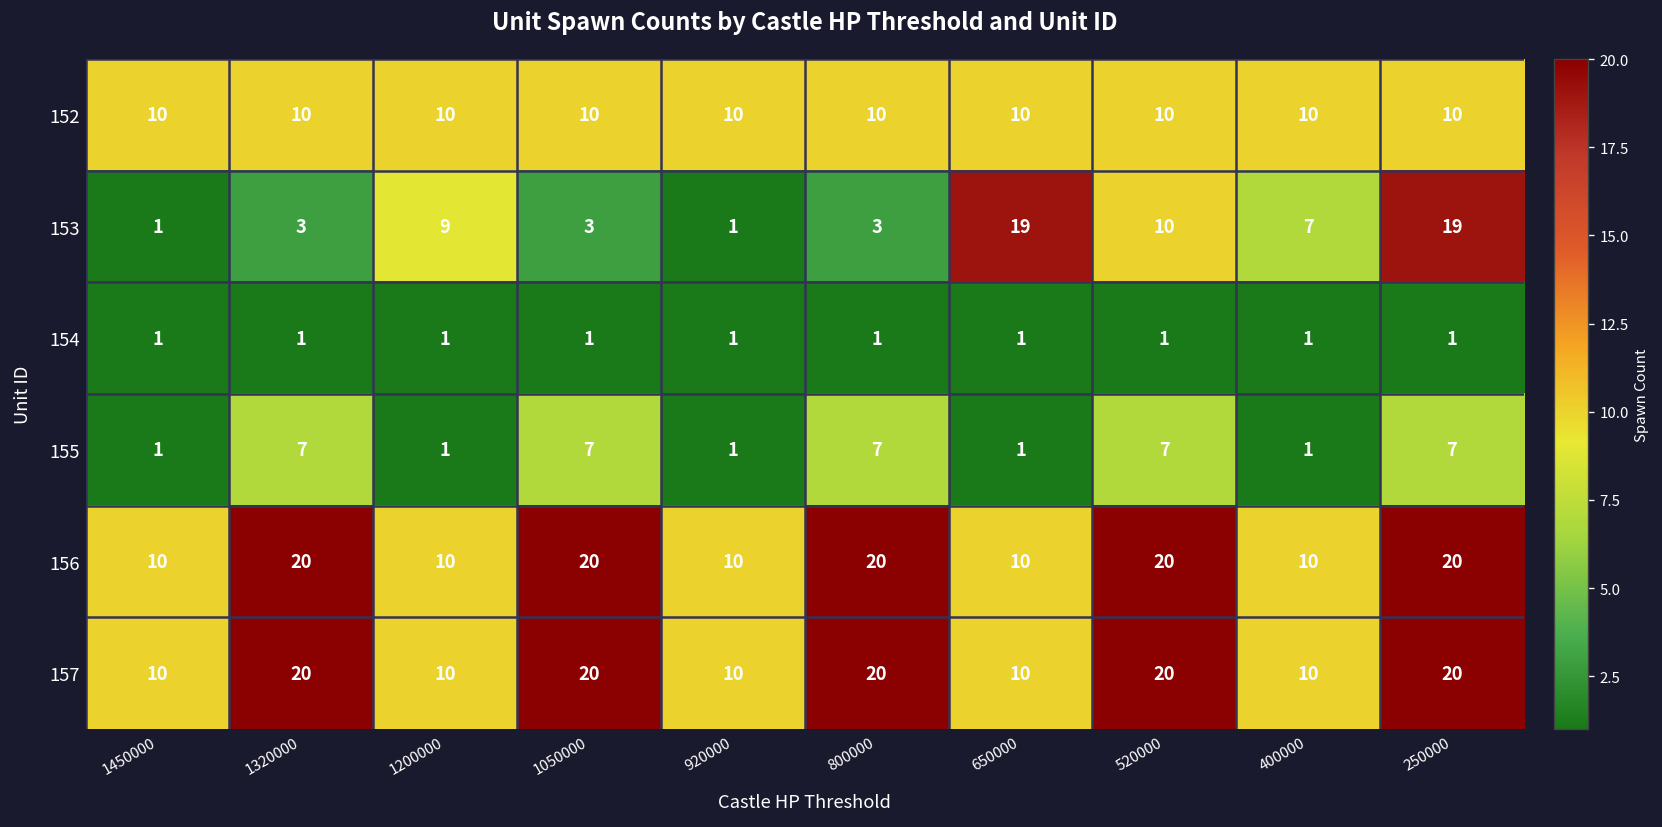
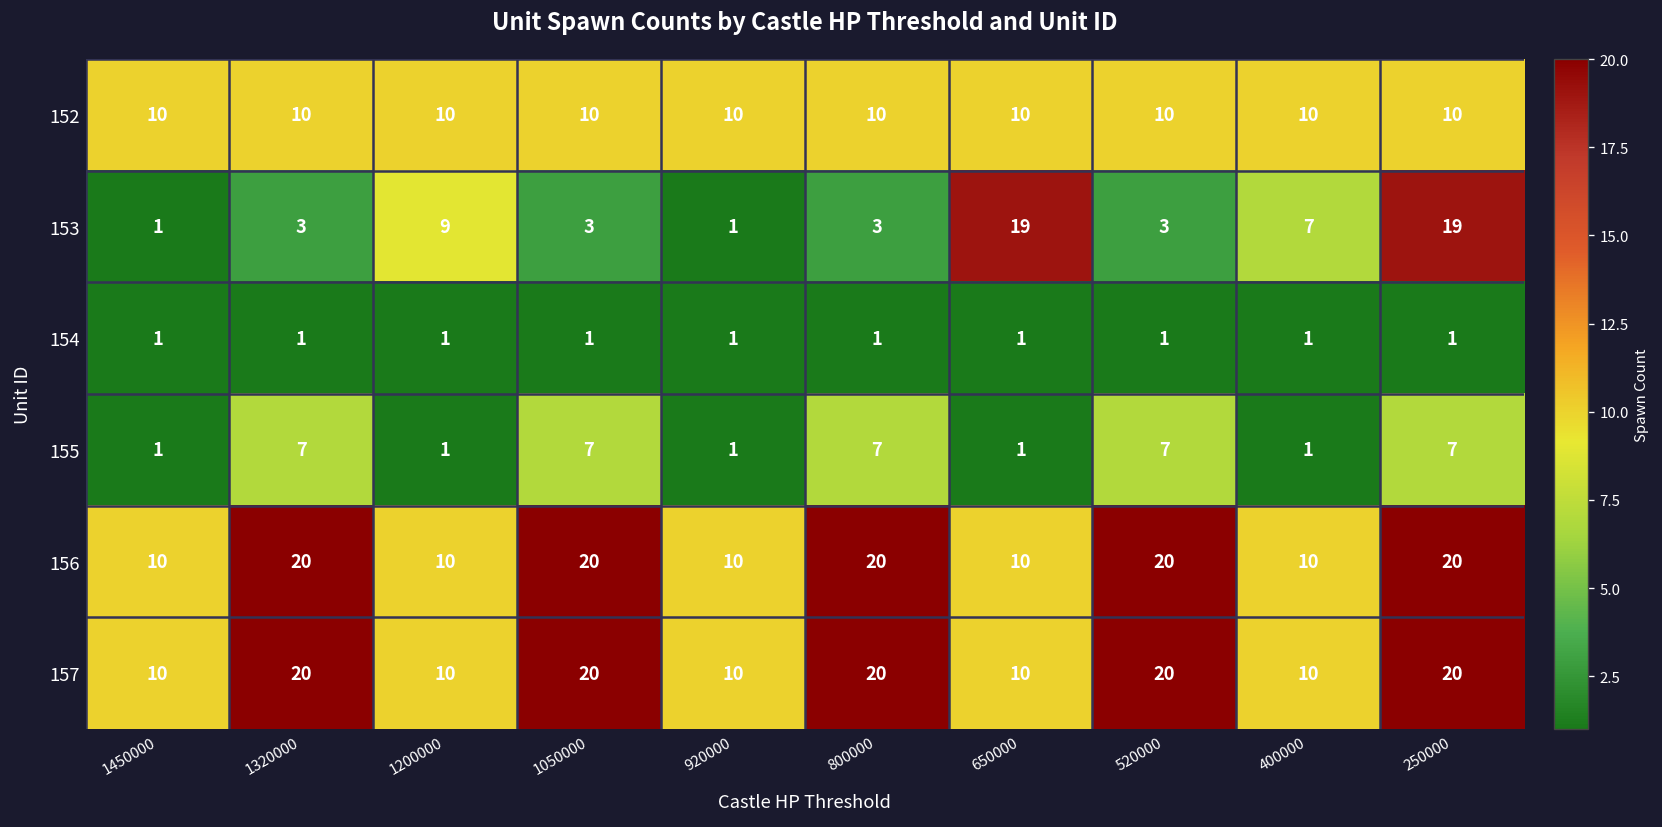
153, 520000: 10 -> 3
